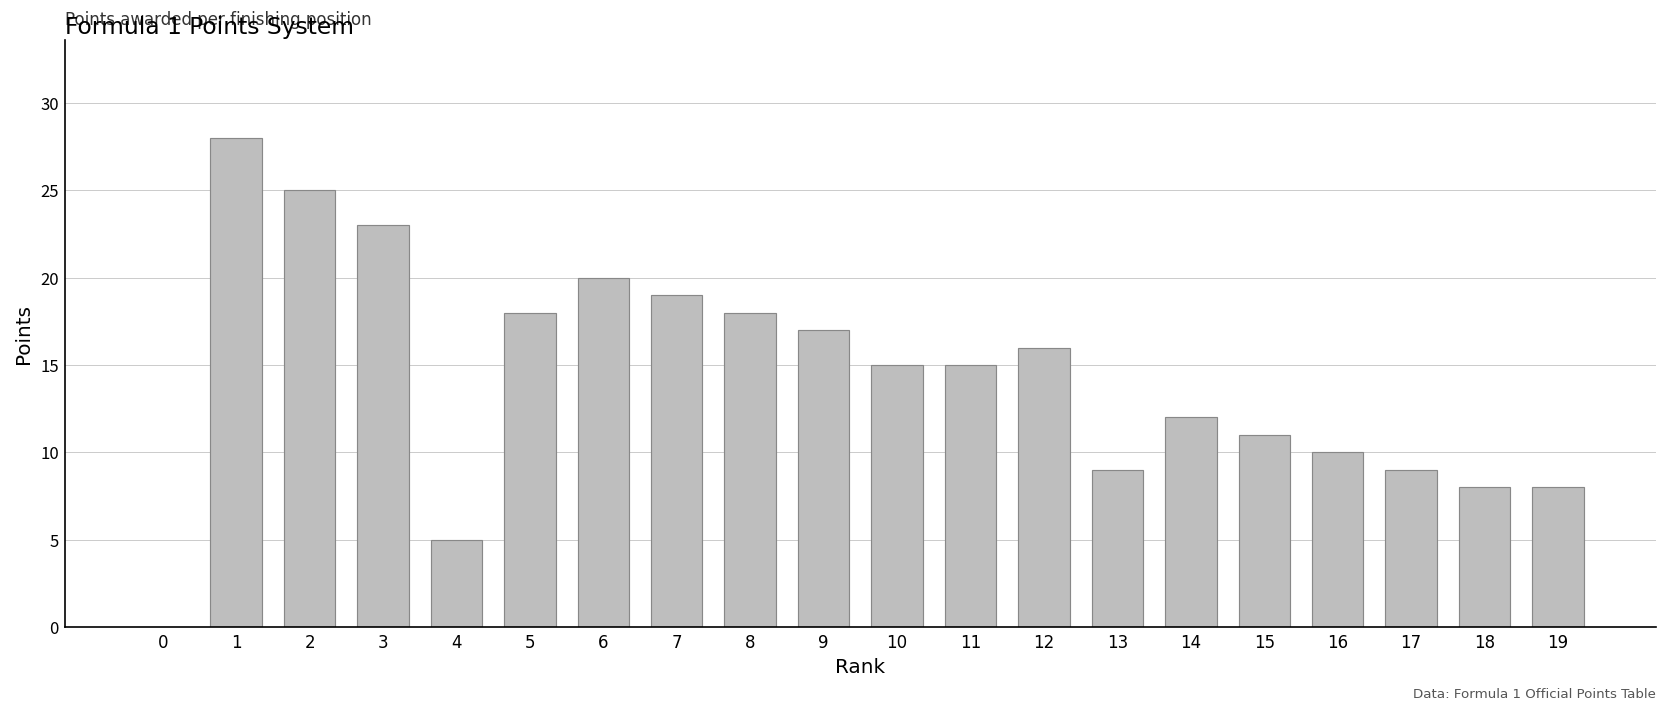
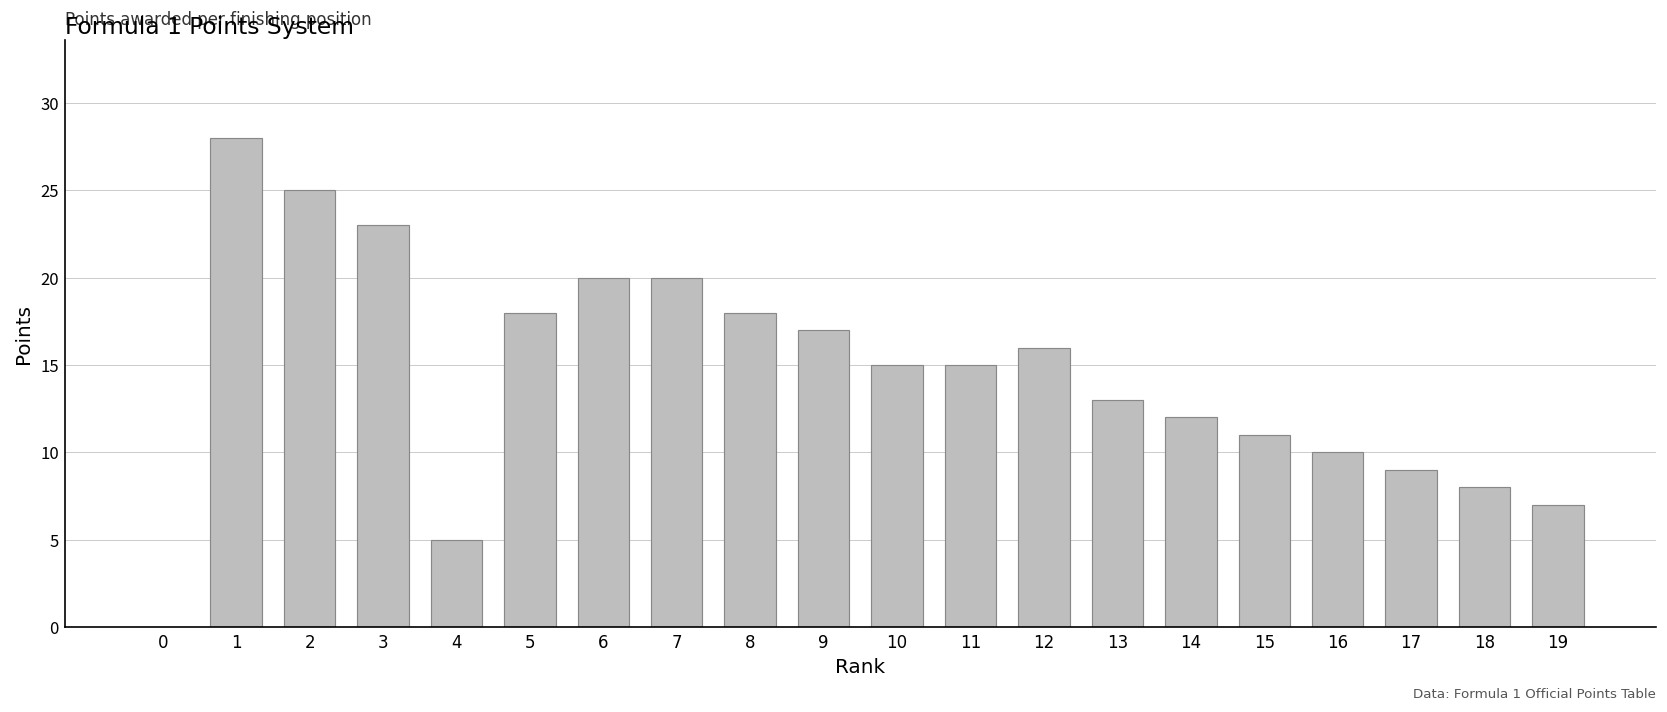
7: 19 -> 20
13: 9 -> 13
19: 8 -> 7
